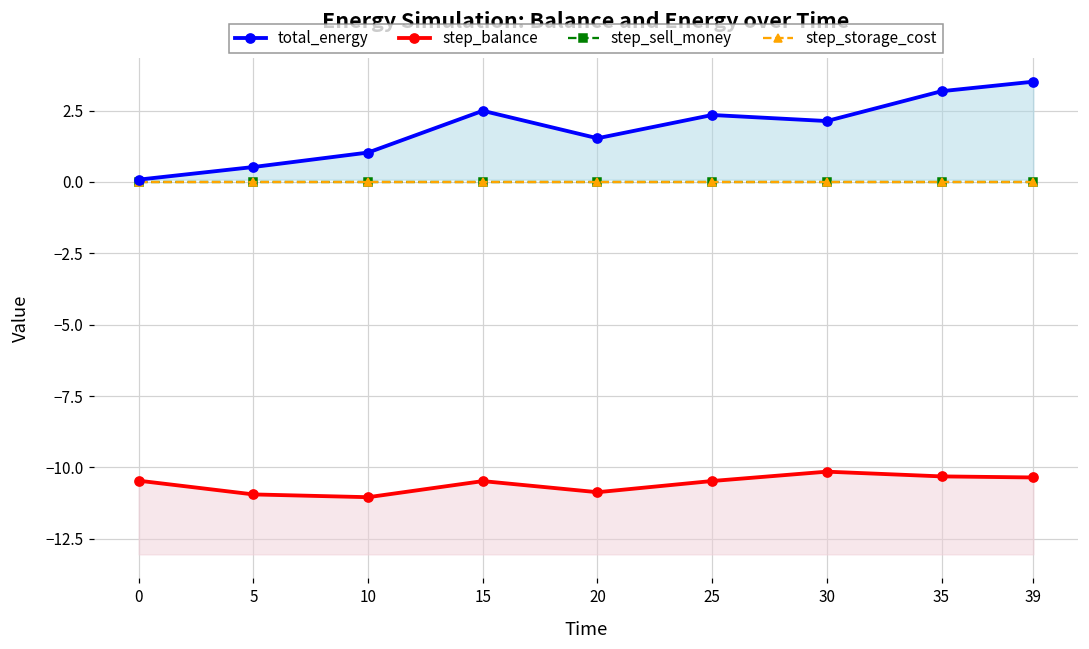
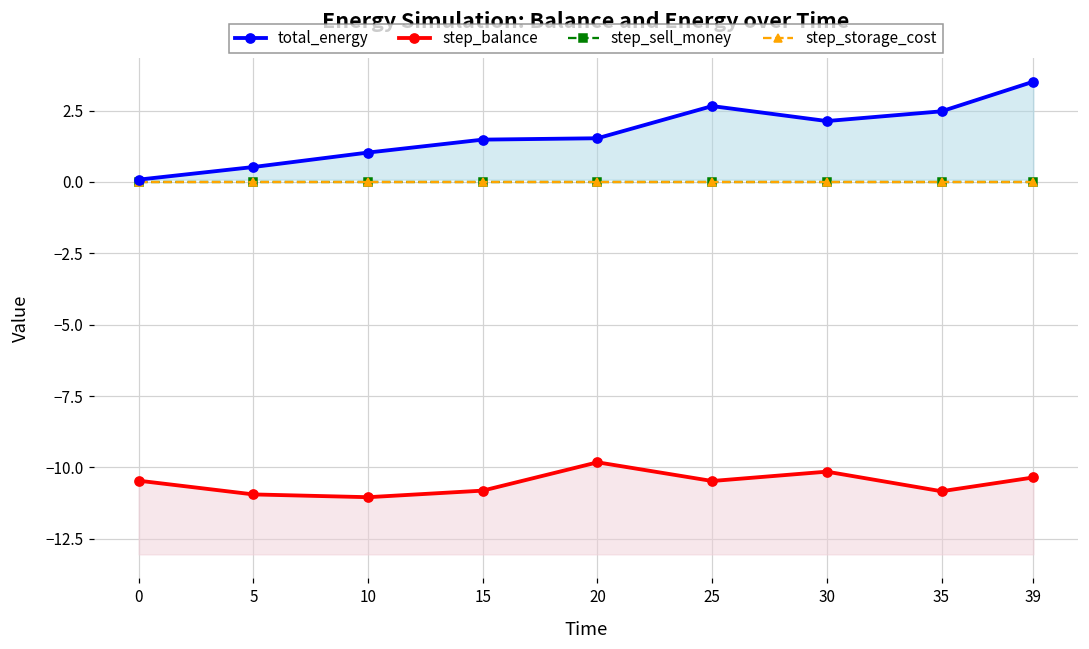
total_energy, 15: 2.5 -> 1.5
step_balance, 15: -10.5 -> -10.8
step_balance, 20: -10.9 -> -9.8
total_energy, 25: 2.3 -> 2.7
total_energy, 35: 3.2 -> 2.5
step_balance, 35: -10.3 -> -10.8
